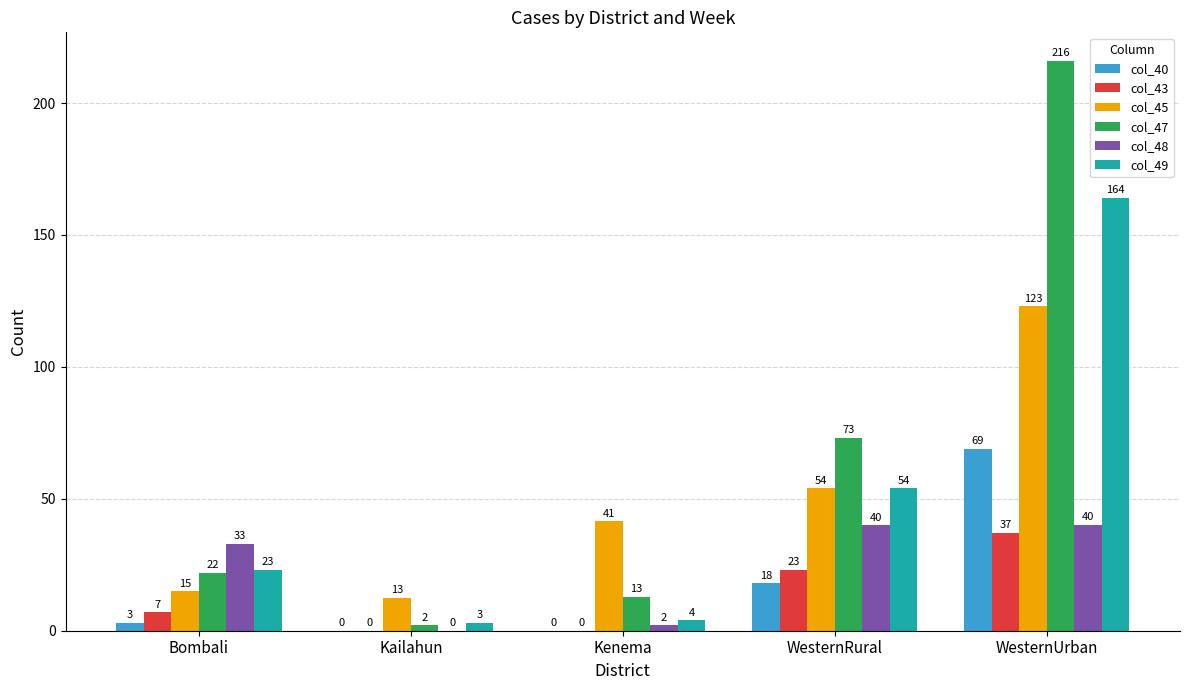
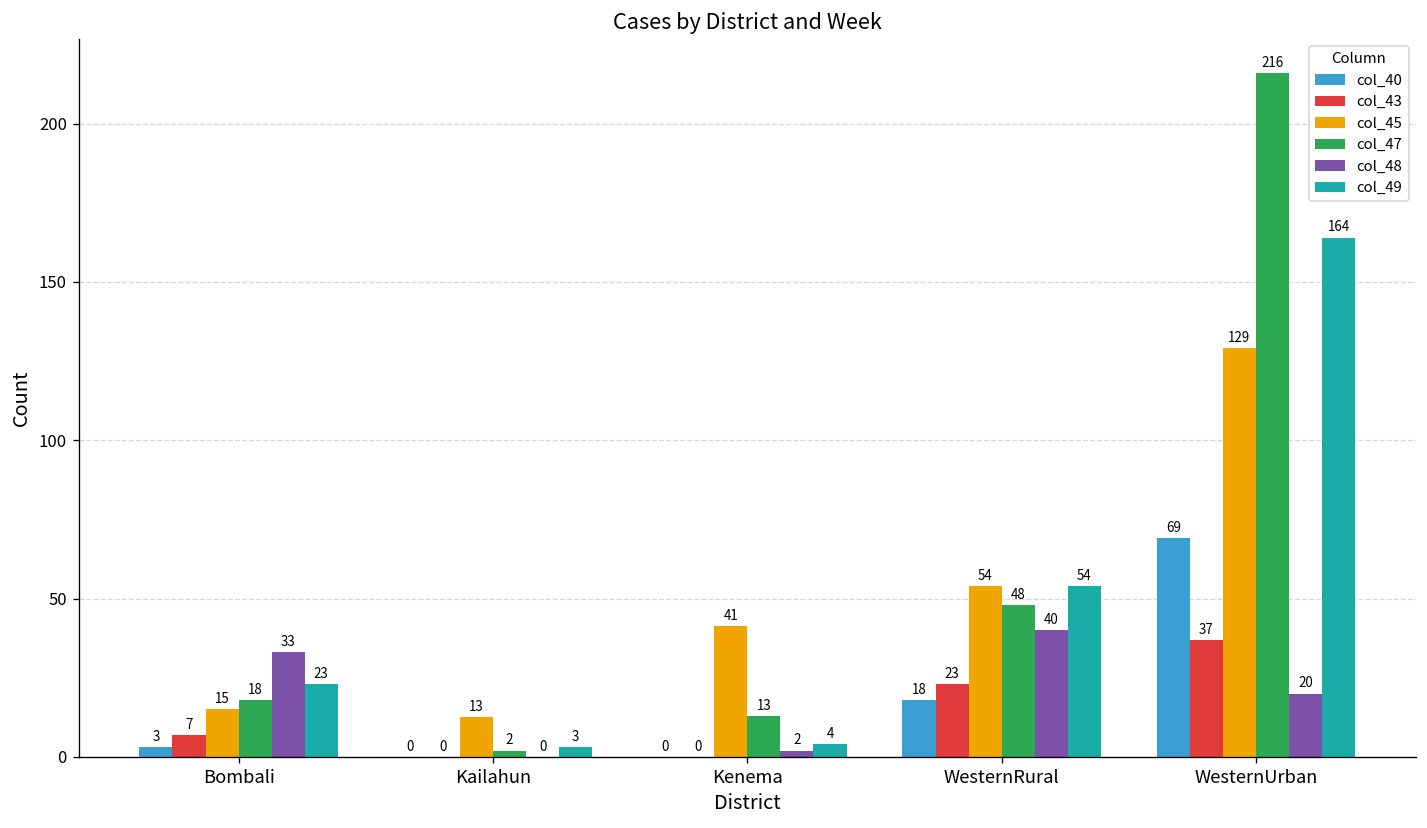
col_47, Bombali: 22 -> 18
col_47, WesternRural: 73 -> 48
col_45, WesternUrban: 123 -> 129
col_48, WesternUrban: 40 -> 20
